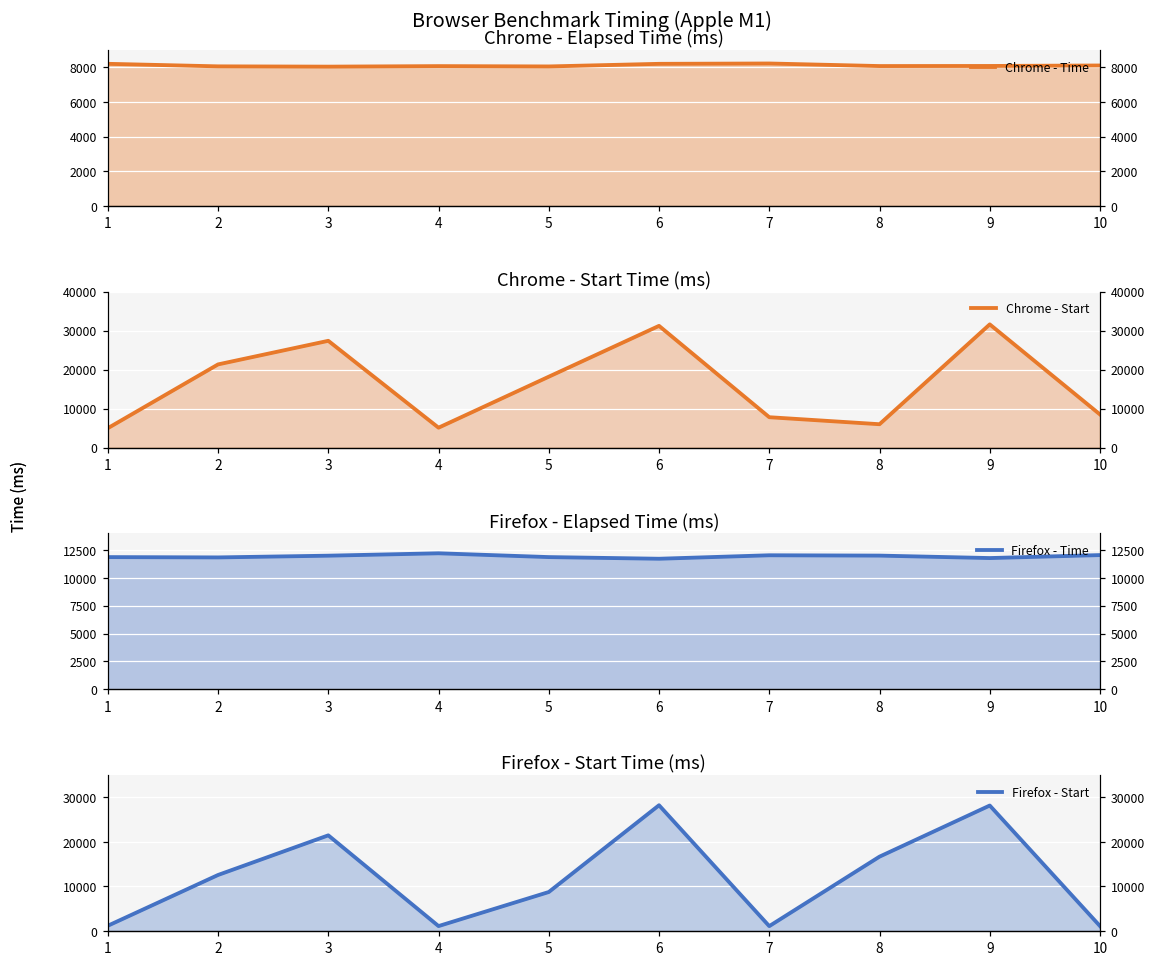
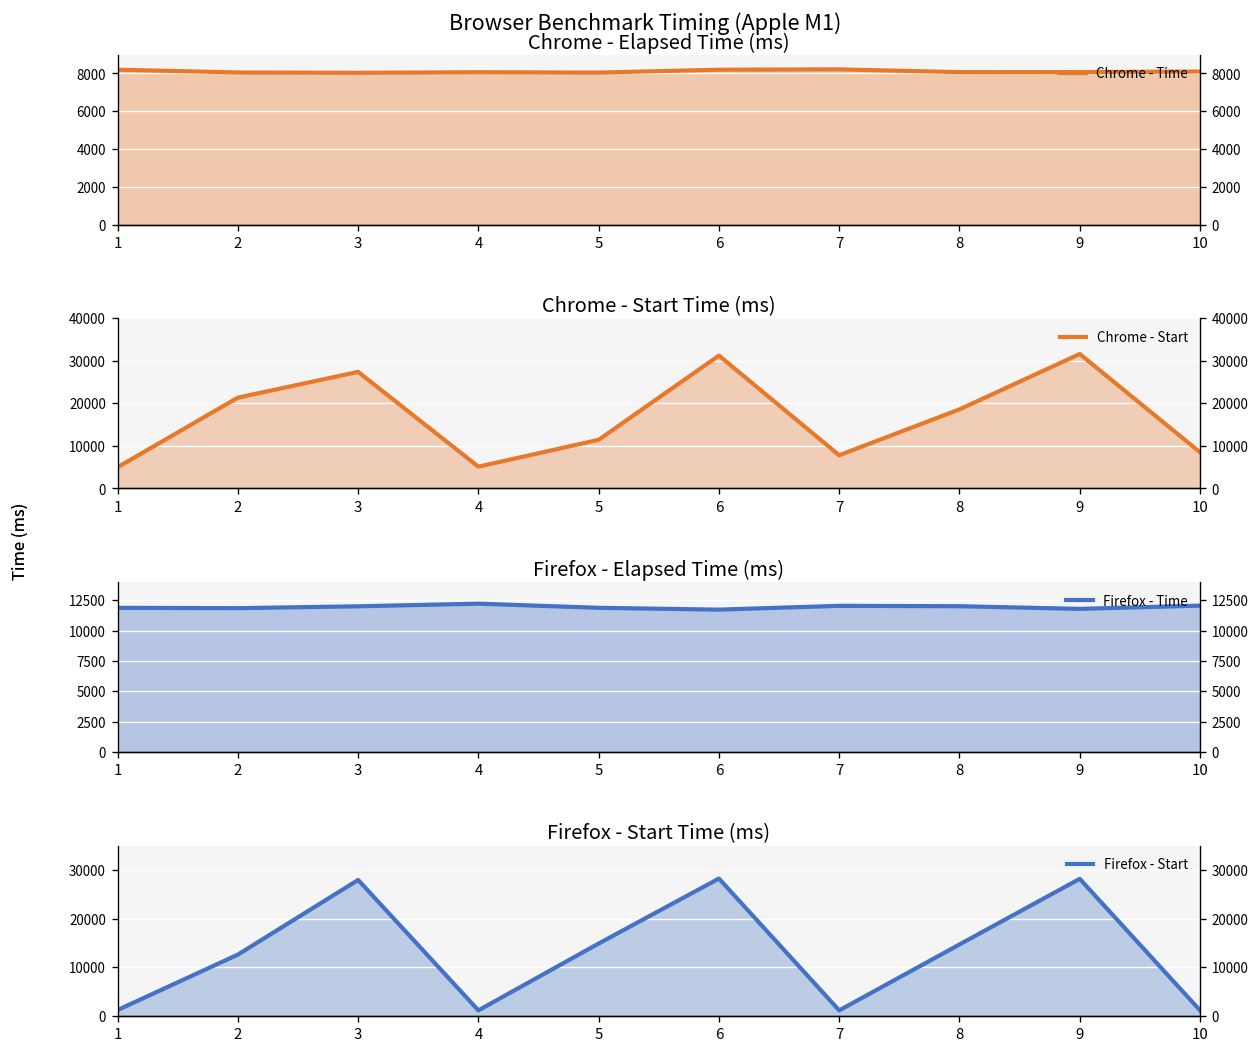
Chrome - Start Time (ms), 5: 18000 -> 11000
Chrome - Start Time (ms), 8: 6000 -> 19000
Firefox - Start Time (ms), 3: 21000 -> 28000
Firefox - Start Time (ms), 5: 9000 -> 15000
Firefox - Start Time (ms), 8: 17000 -> 15000
